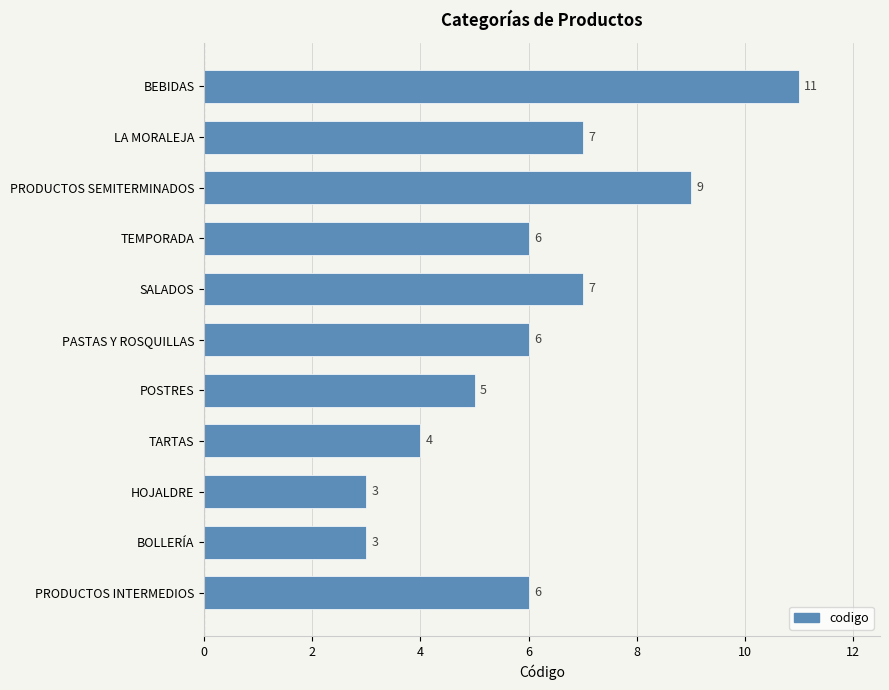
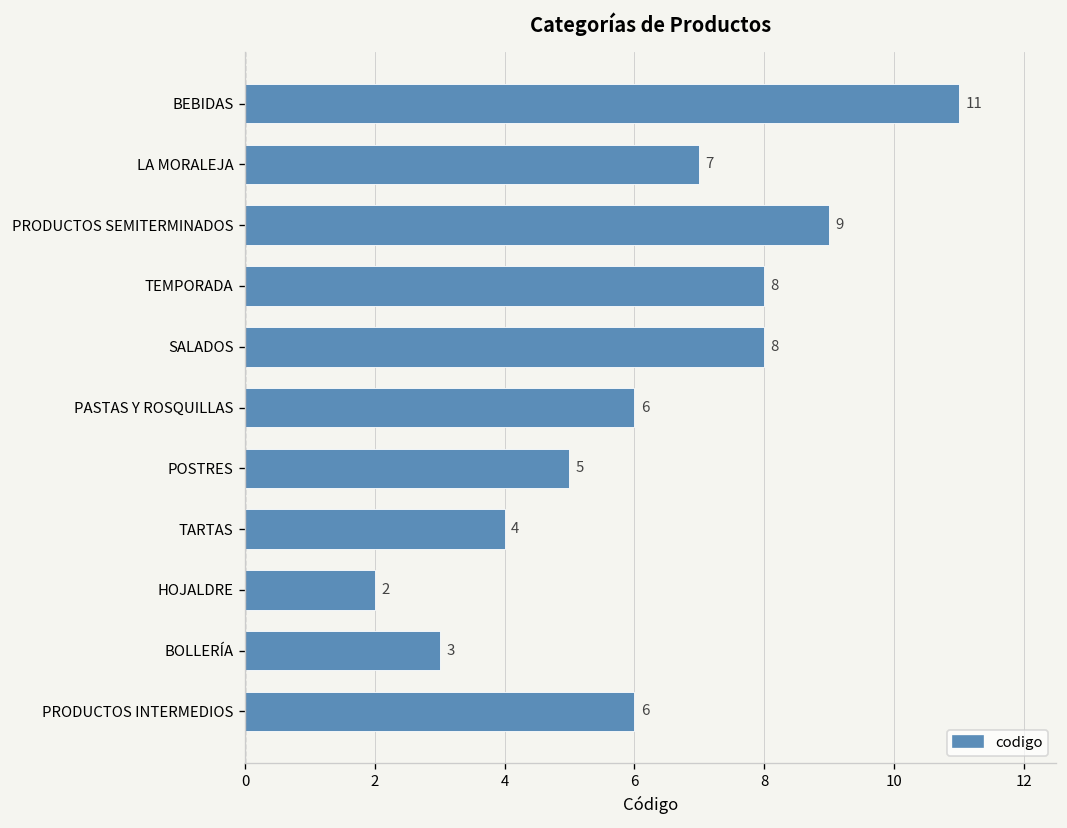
TEMPORADA: 6 -> 8
SALADOS: 7 -> 8
HOJALDRE: 3 -> 2
